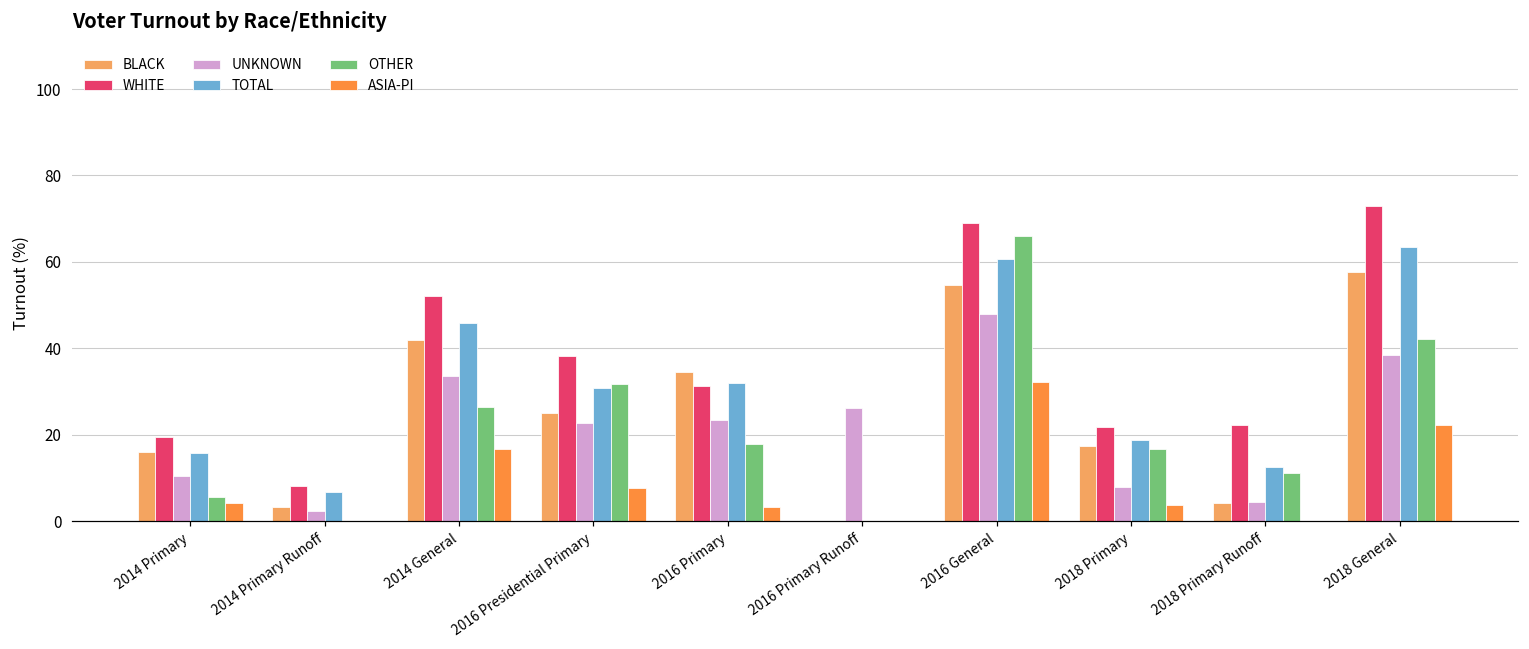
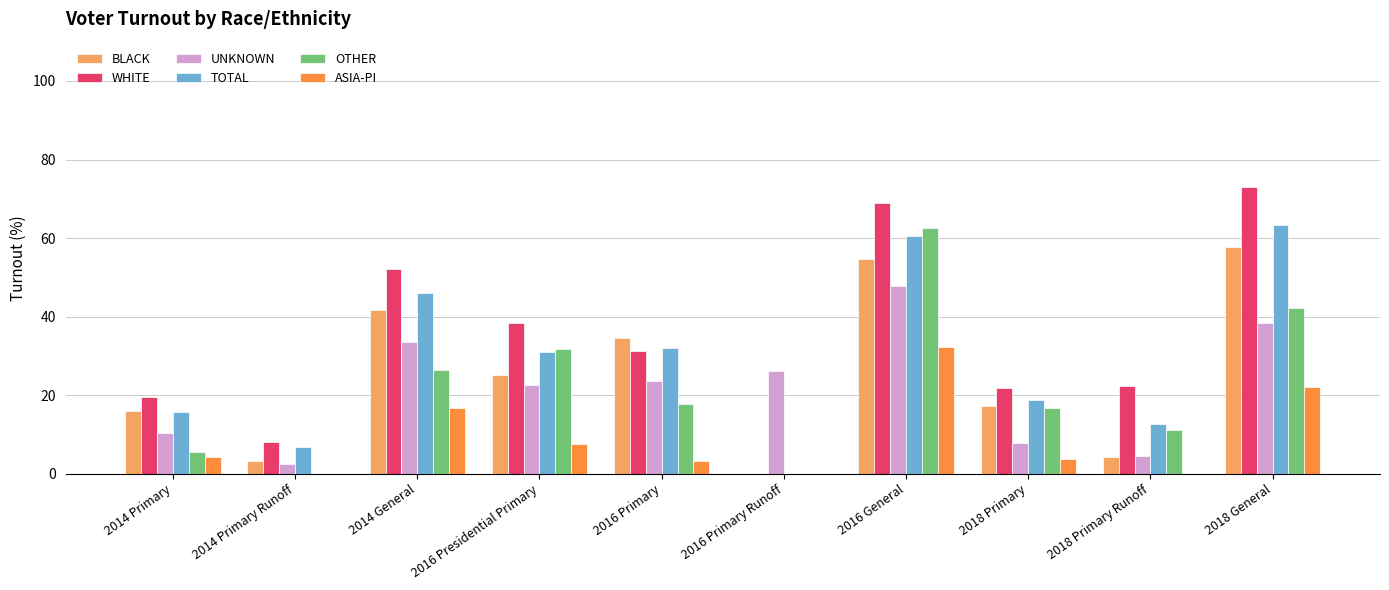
OTHER, 2016 General: 66 -> 63
